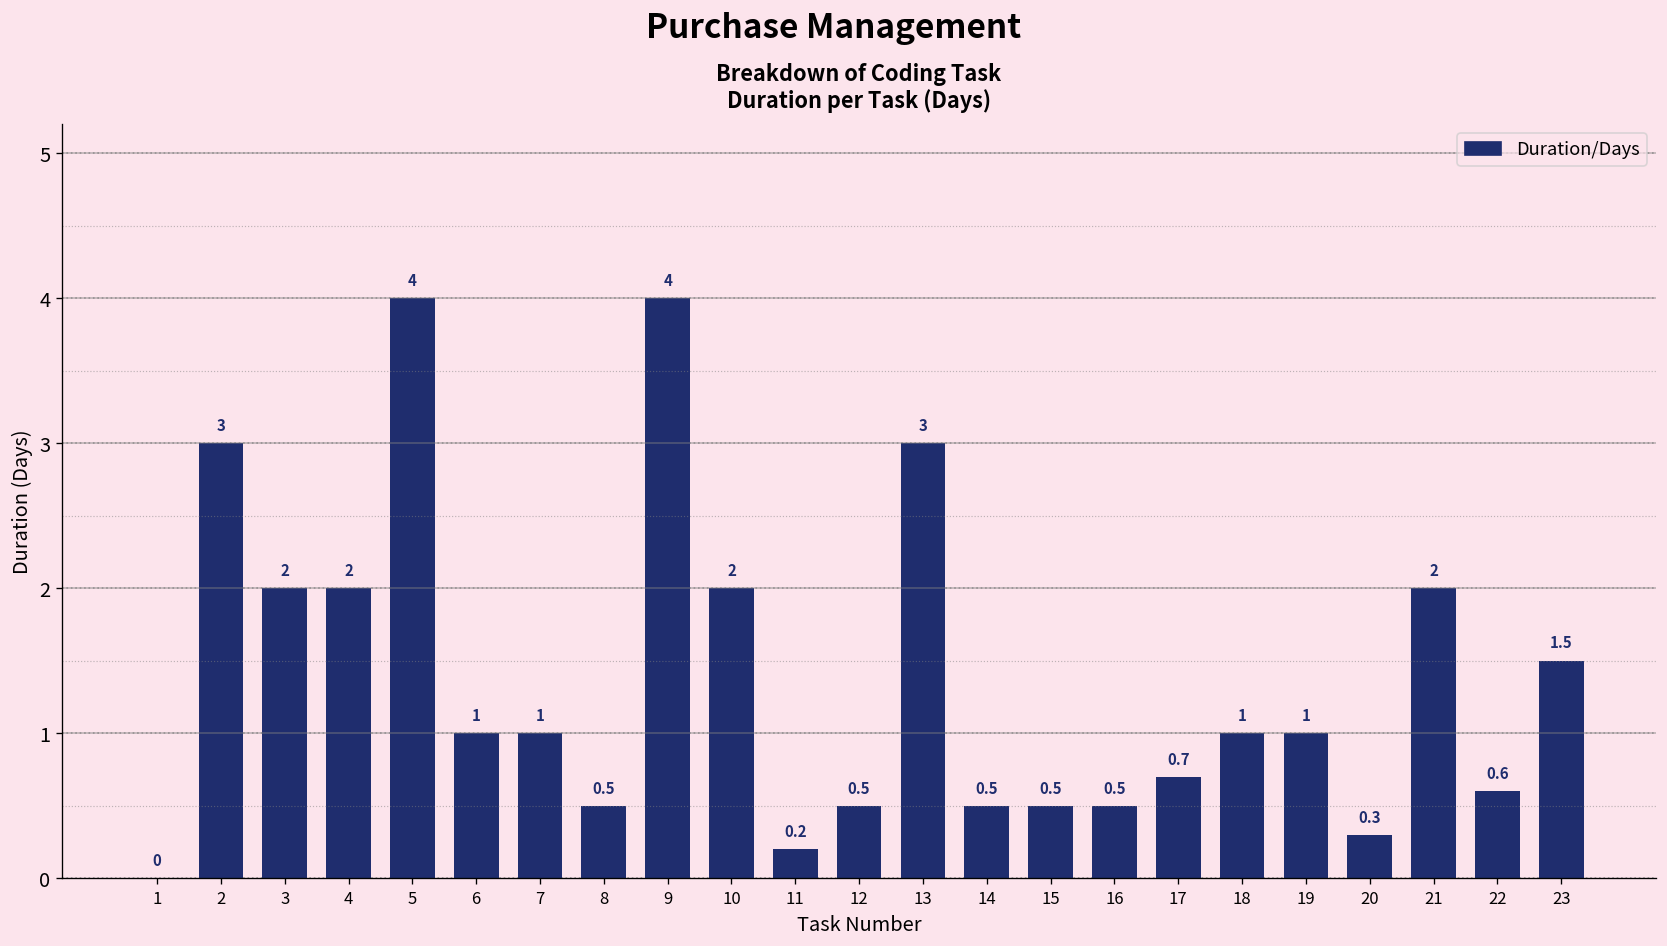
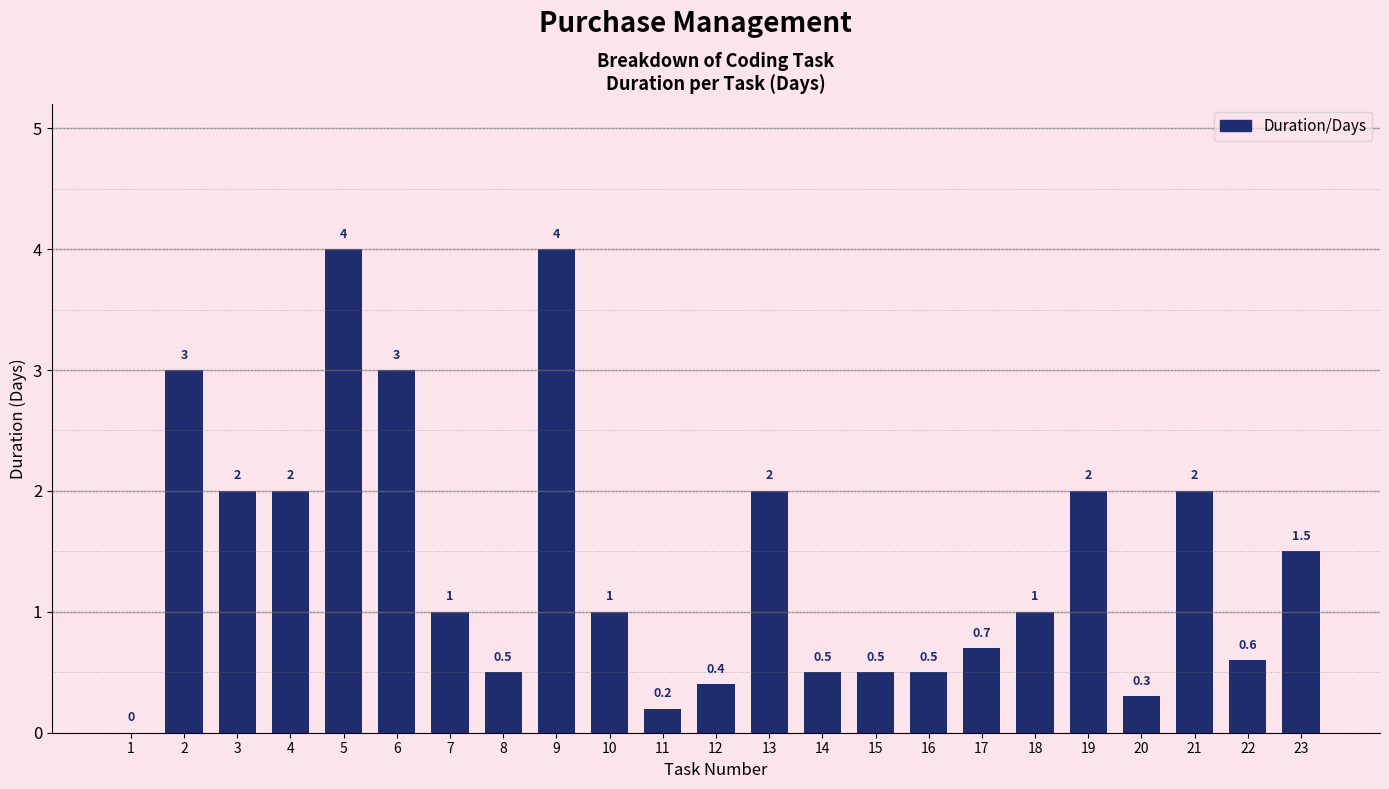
6: 1 -> 3
10: 2 -> 1
12: 0.5 -> 0.4
13: 3 -> 2
19: 1 -> 2
